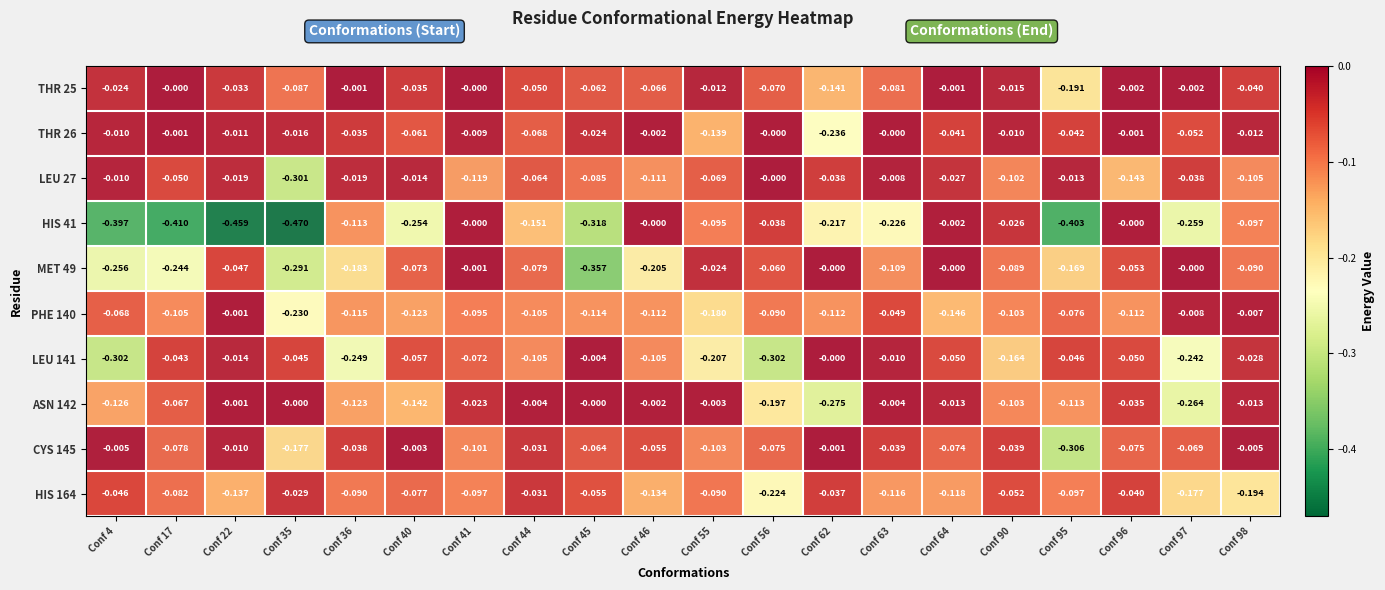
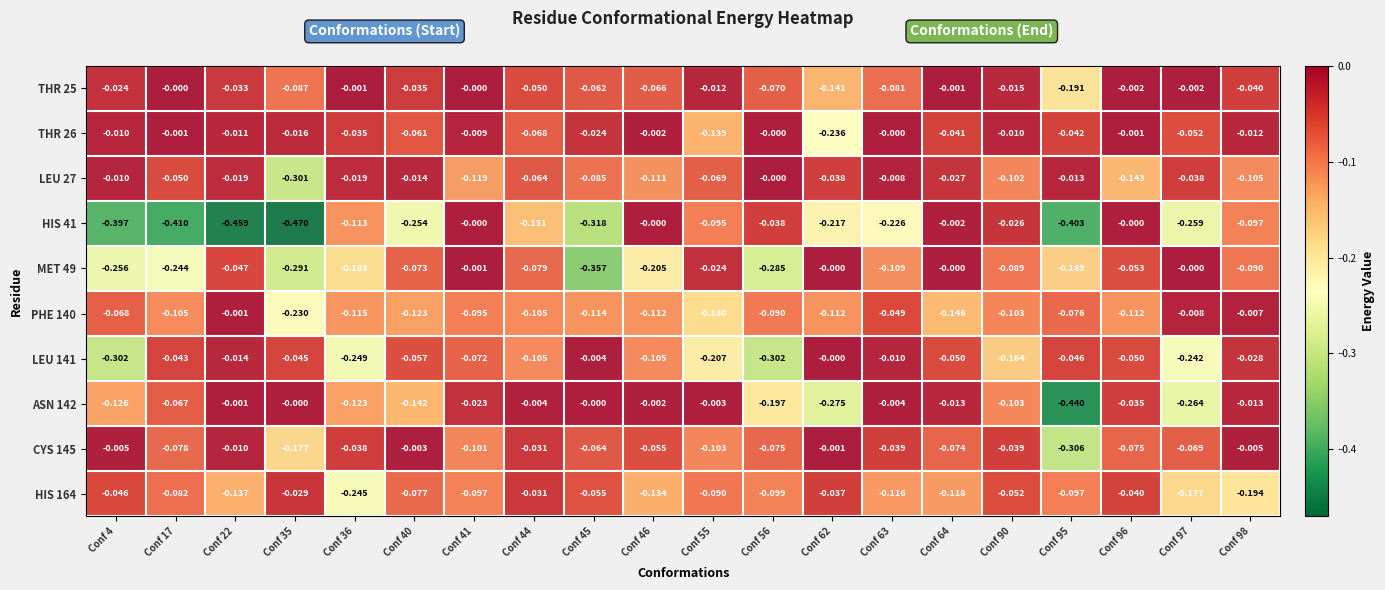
MET 49, Conf 56: -0.060 -> -0.285
ASN 142, Conf 95: -0.113 -> -0.440
HIS 164, Conf 36: -0.090 -> -0.245
HIS 164, Conf 56: -0.224 -> -0.099
